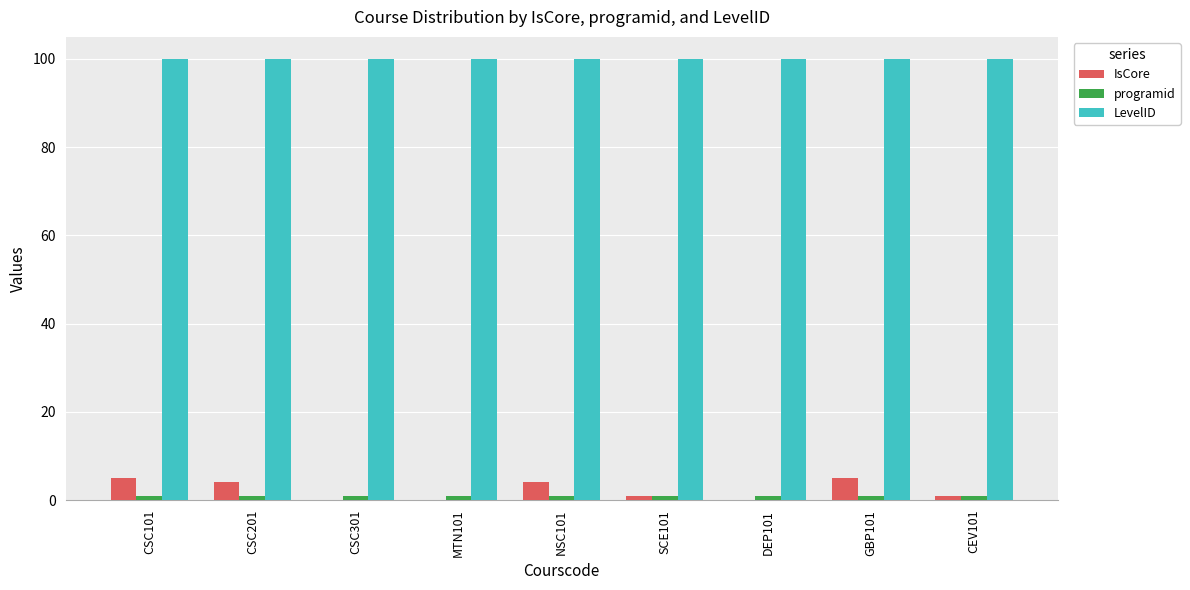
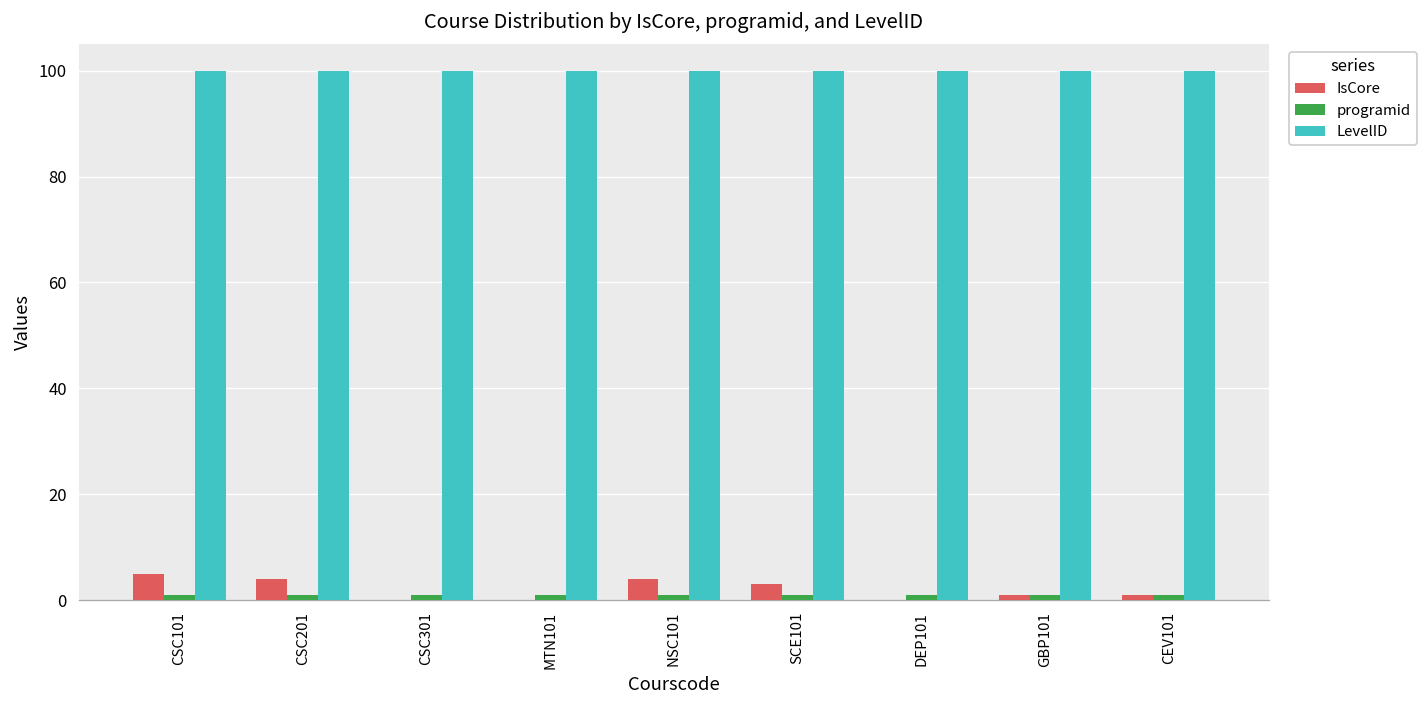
IsCore, SCE101: 1 -> 3
IsCore, GBP101: 5 -> 1
